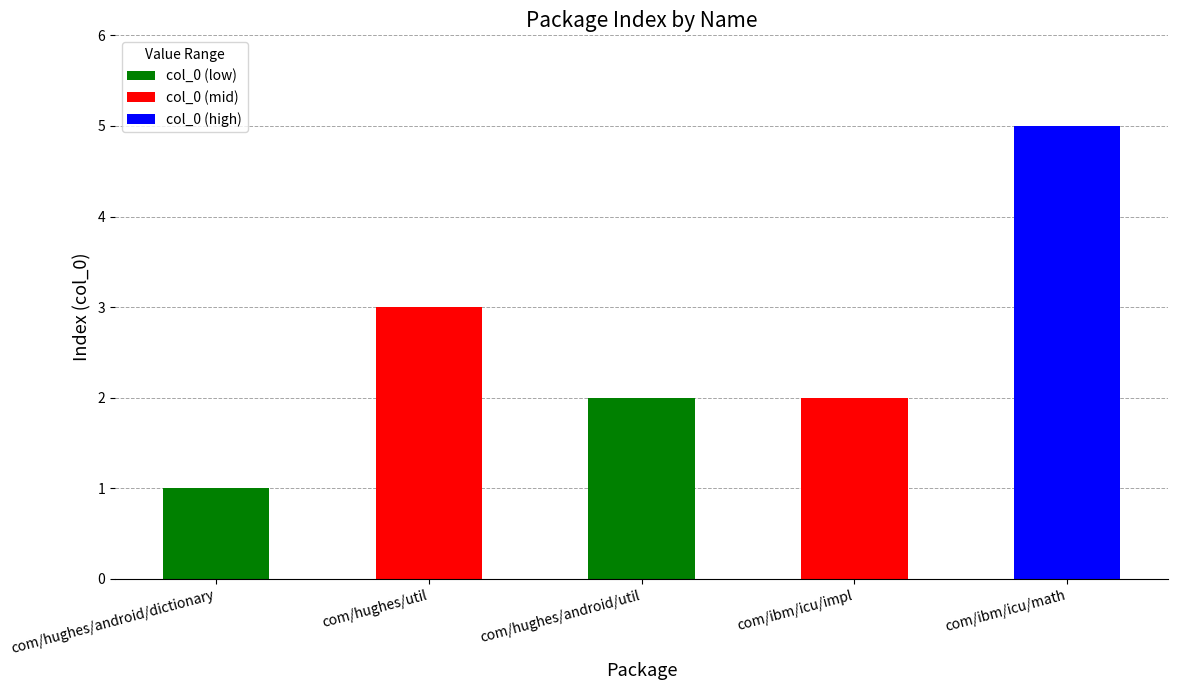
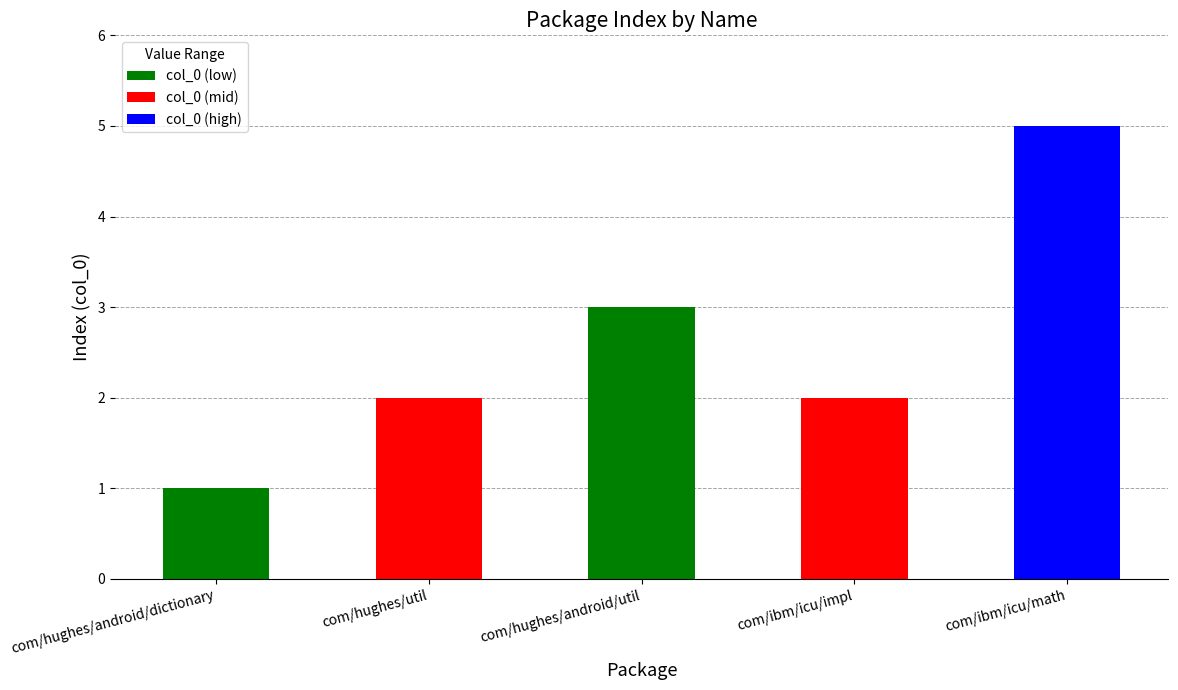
com/hughes/util: 3 -> 2
com/hughes/android/util: 2 -> 3
